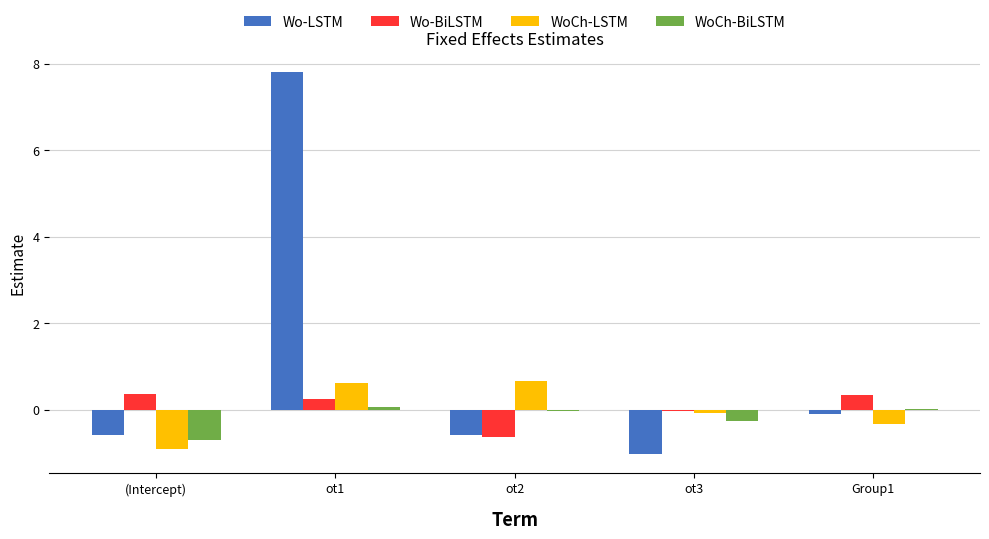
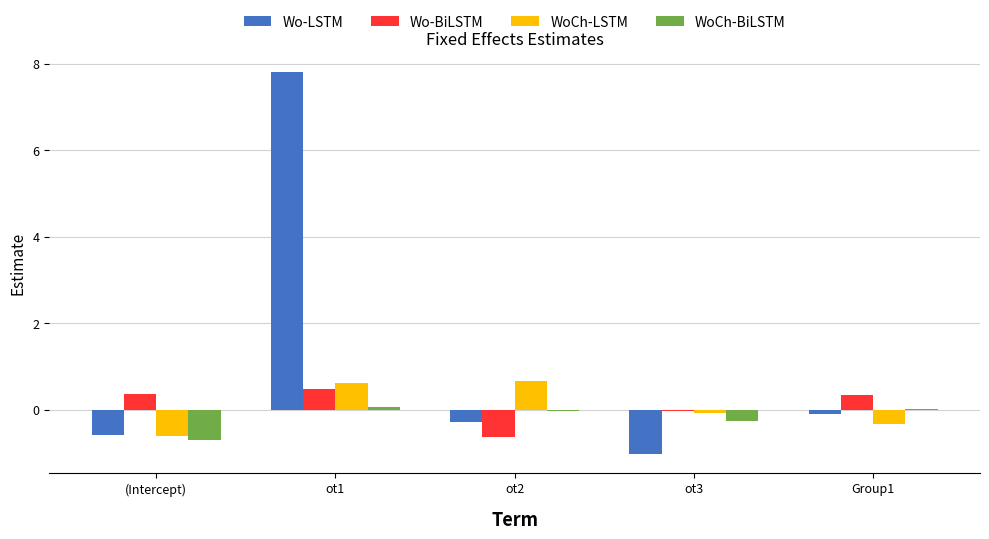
WoCh-LSTM, (Intercept): -0.9 -> -0.6
Wo-BiLSTM, ot1: 0.2 -> 0.5
Wo-LSTM, ot2: -0.6 -> -0.3
